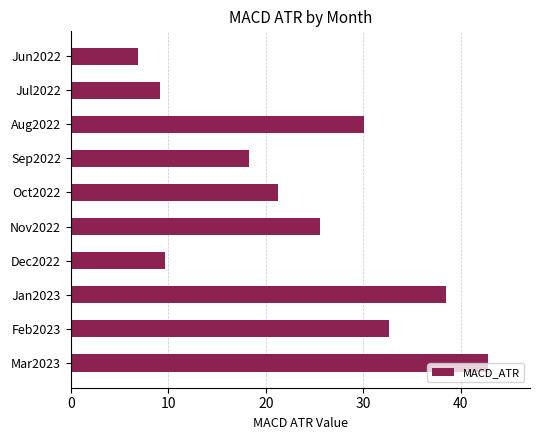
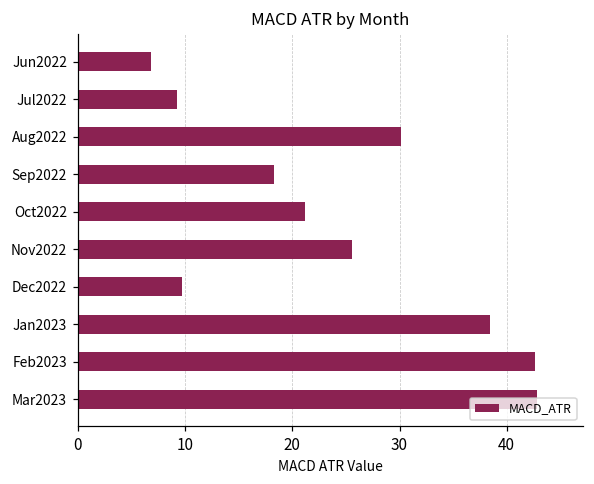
Feb2023: 33 -> 43
